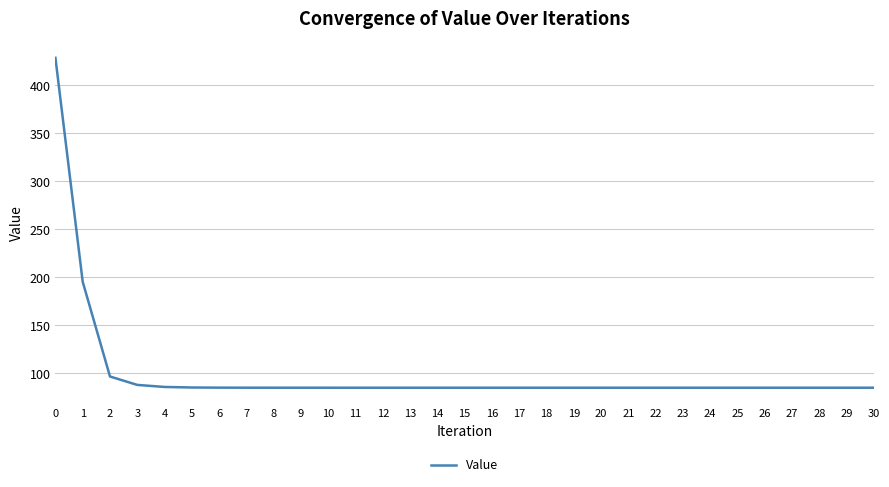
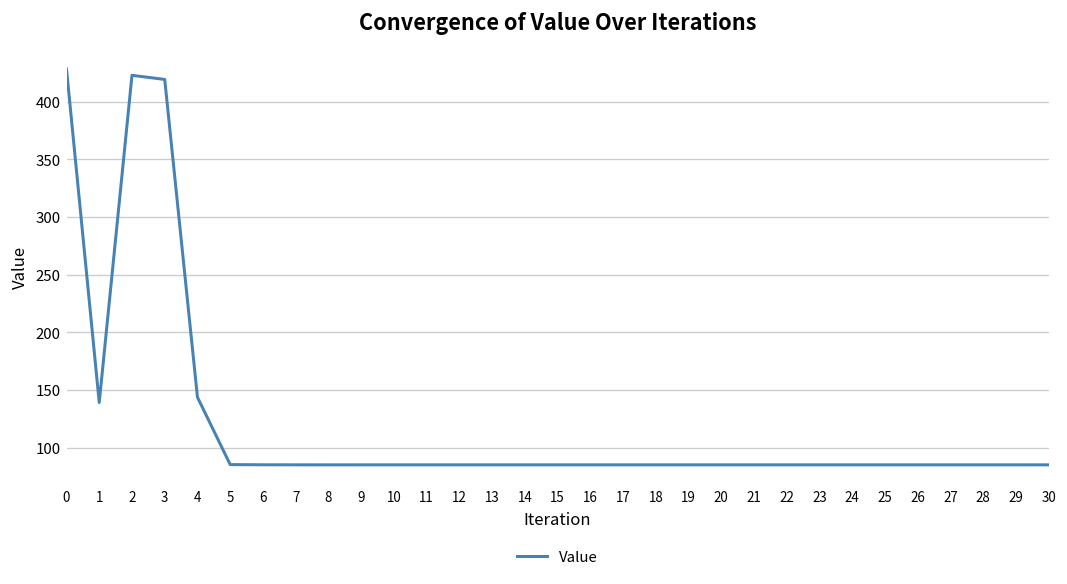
1: 200 -> 140
2: 100 -> 420
3: 90 -> 420
4: 90 -> 140
